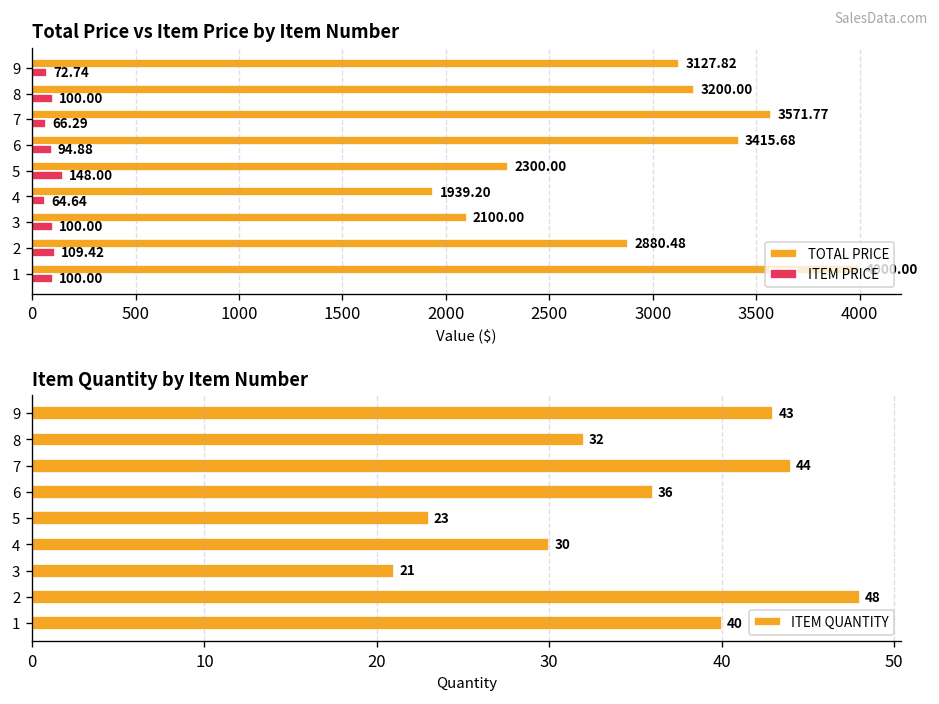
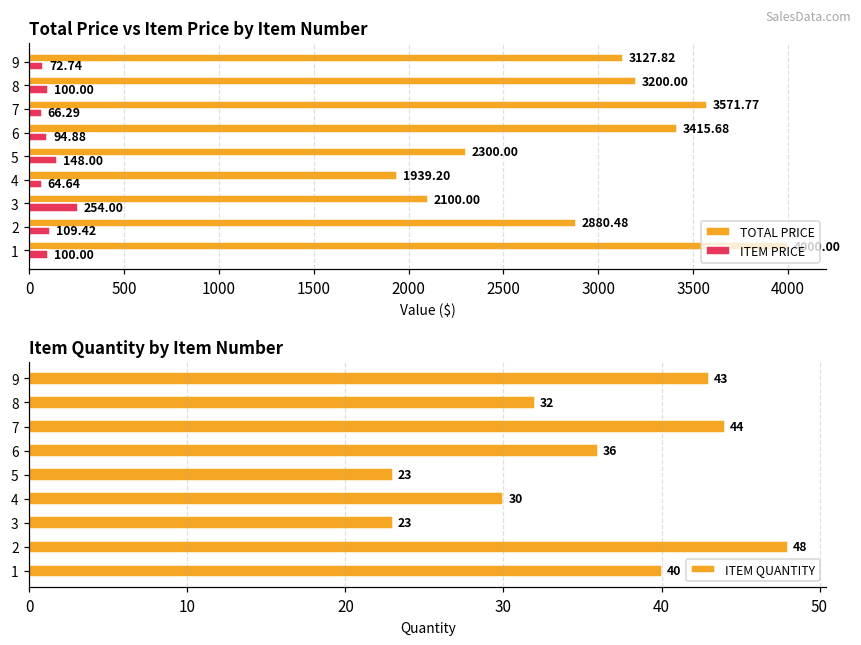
Total Price vs Item Price by Item Number, ITEM PRICE, 3: 100.00 -> 254.00
Item Quantity by Item Number, 3: 21 -> 23
